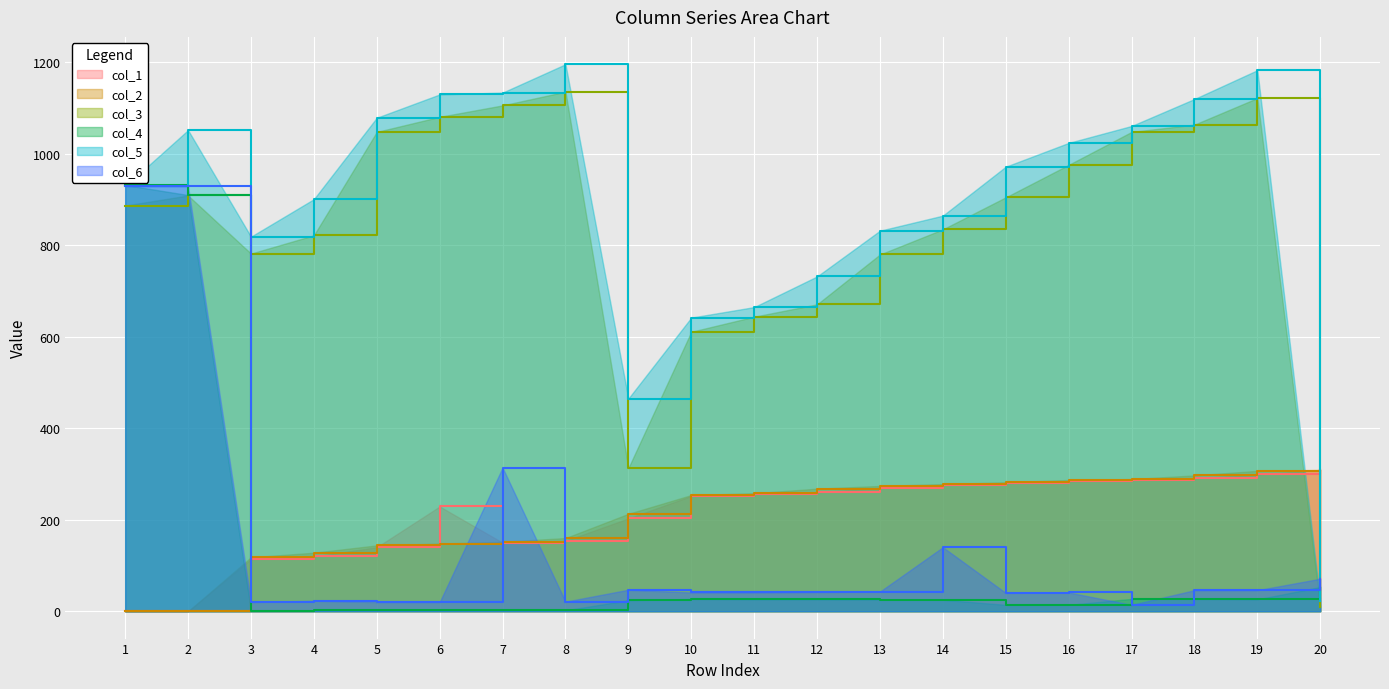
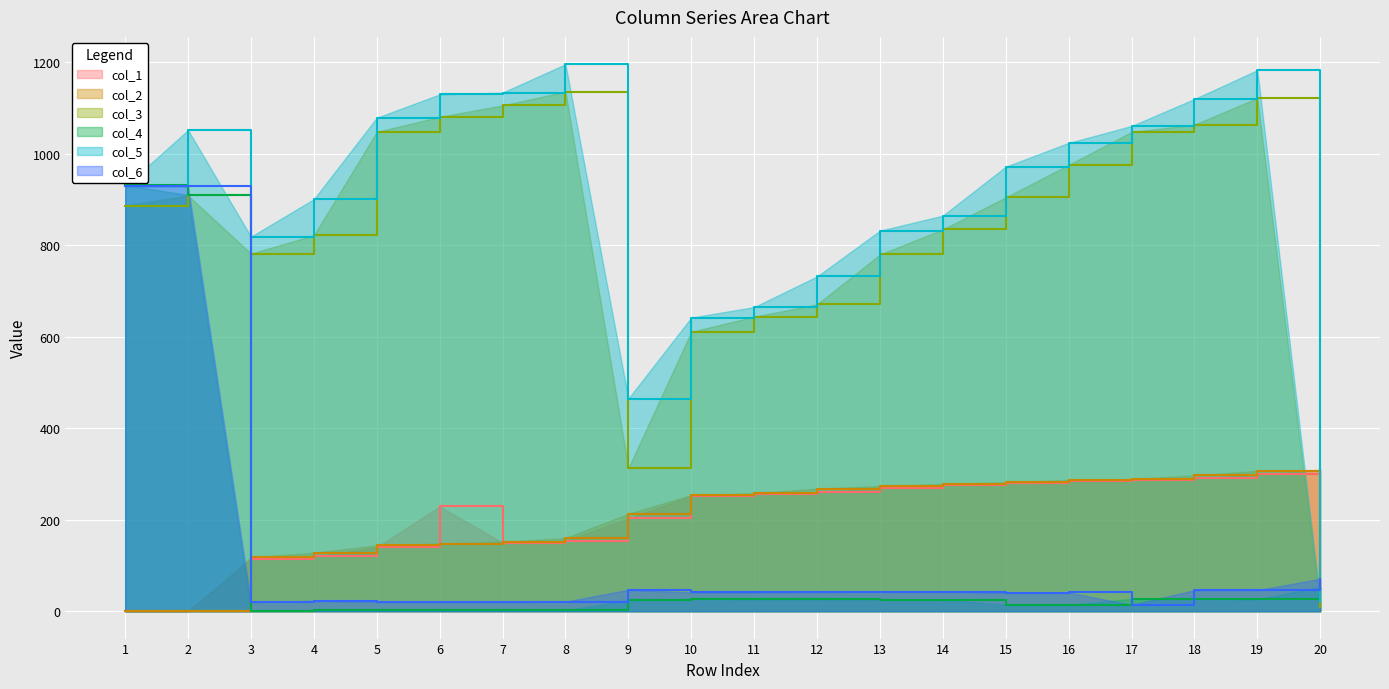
col_6, 7: 310 -> 20
col_6, 14: 140 -> 40
